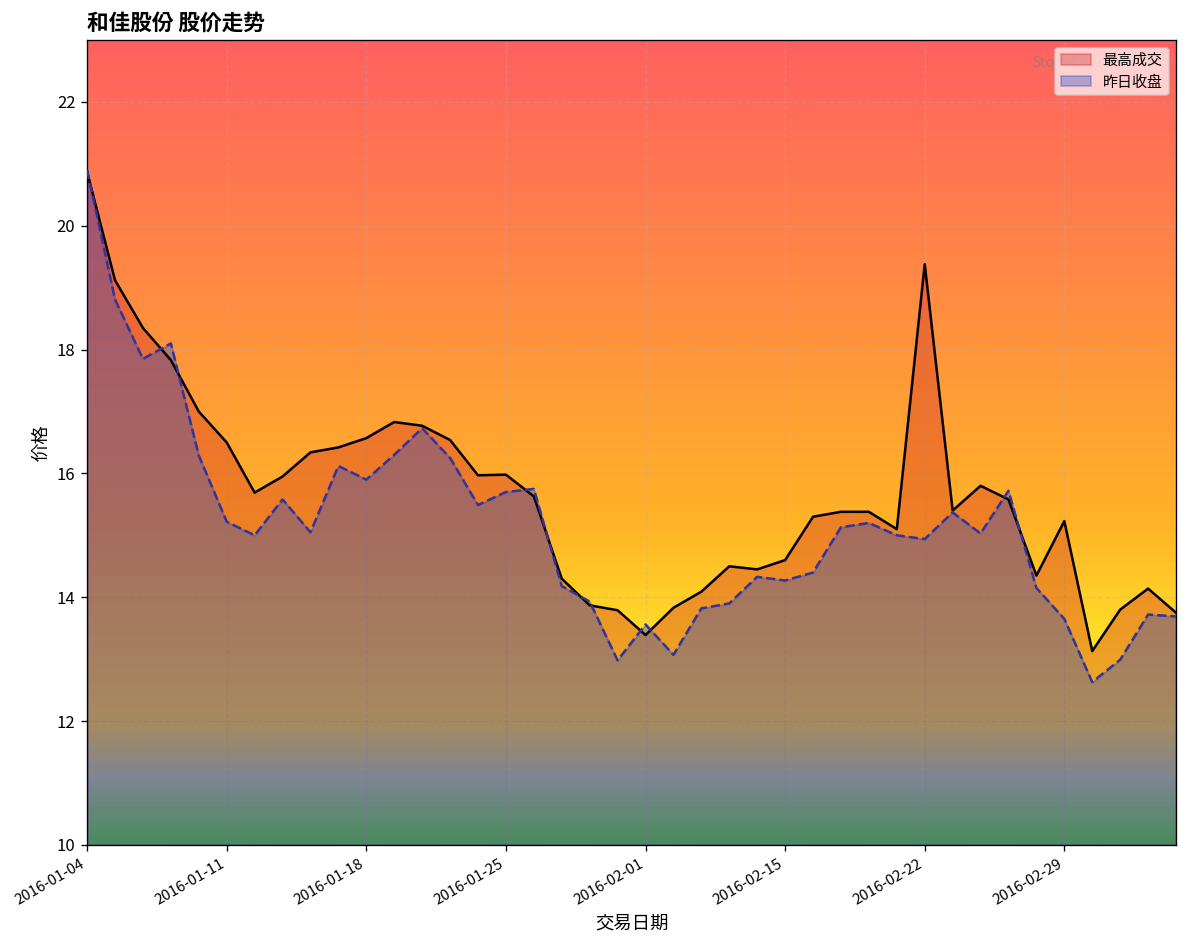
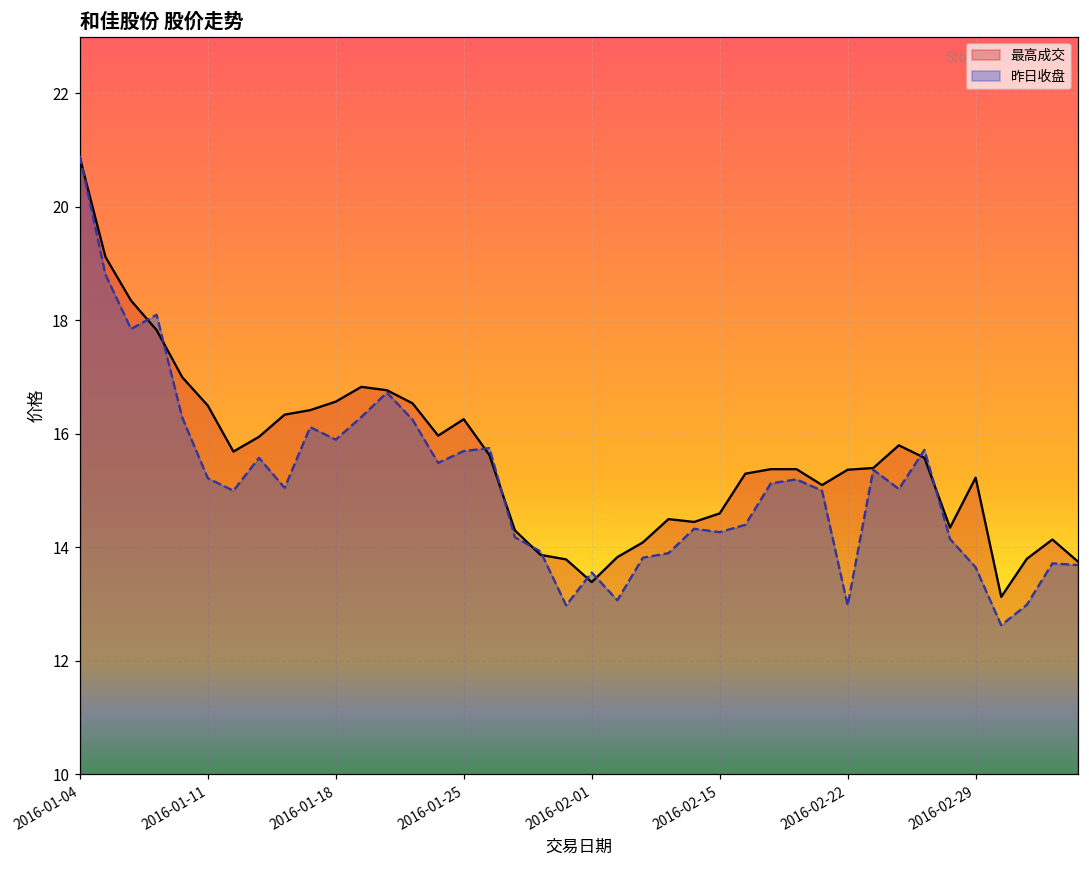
最高成交, 2016-01-25: 16.0 -> 16.3
最高成交, 2016-02-22: 19.4 -> 15.4
昨日收盘, 2016-02-22: 14.9 -> 13.0
